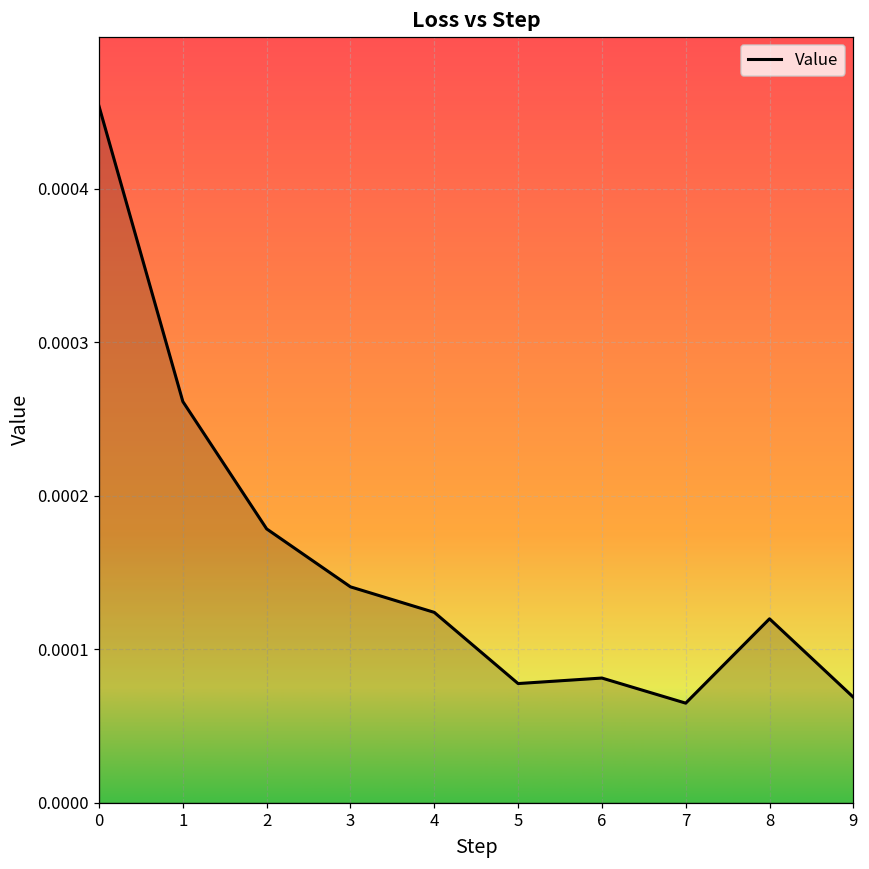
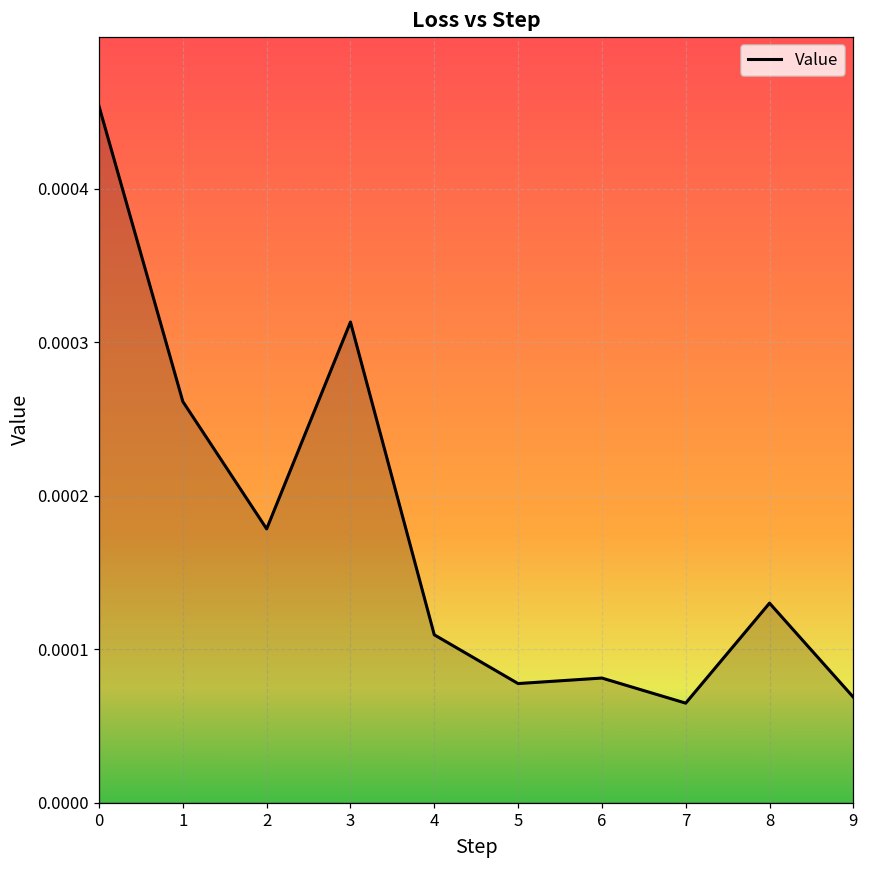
3: 0.000141 -> 0.000313
4: 0.000124 -> 0.000109
8: 0.000120 -> 0.000130
